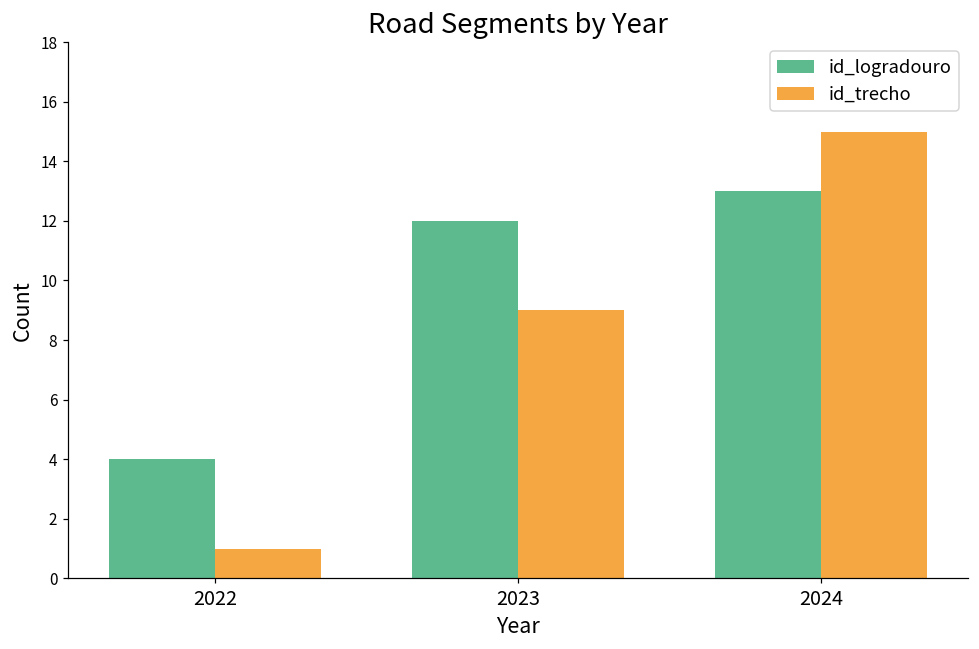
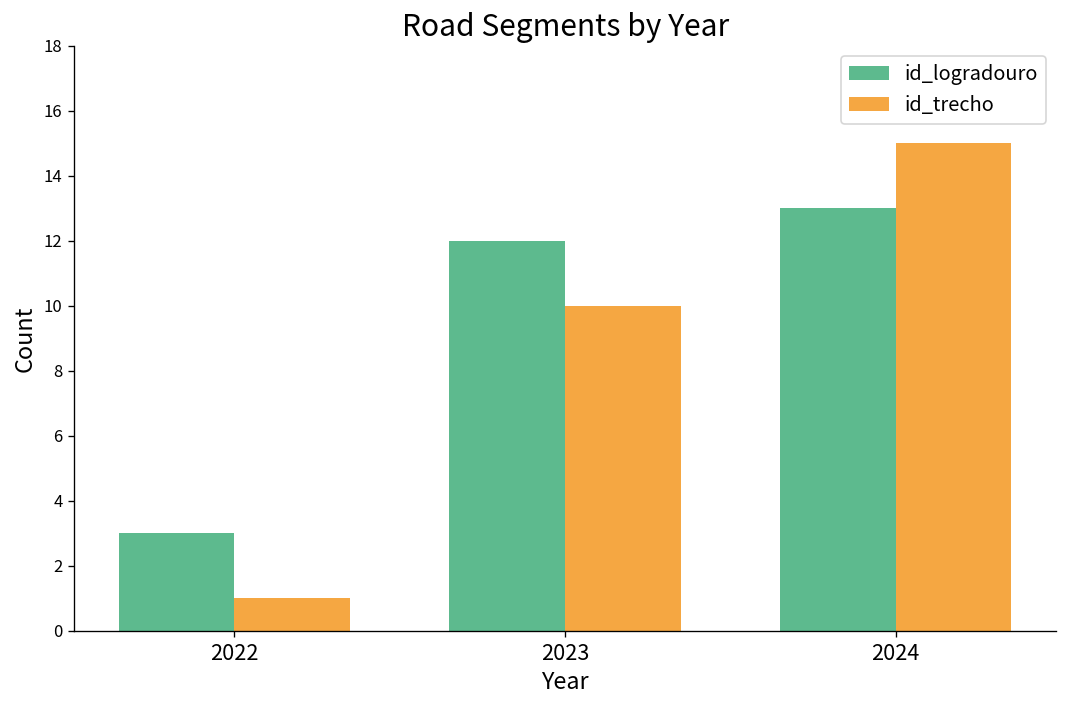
id_logradouro, 2022: 4 -> 3
id_trecho, 2023: 9 -> 10
